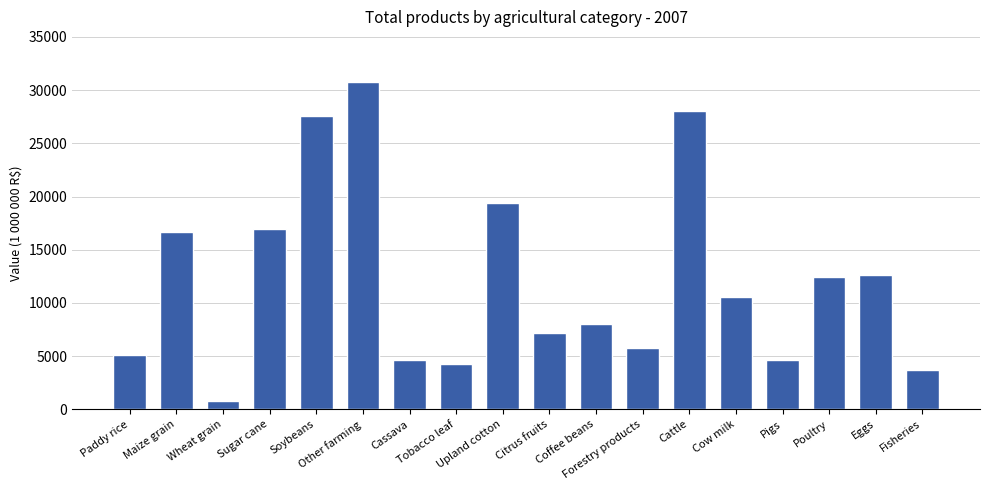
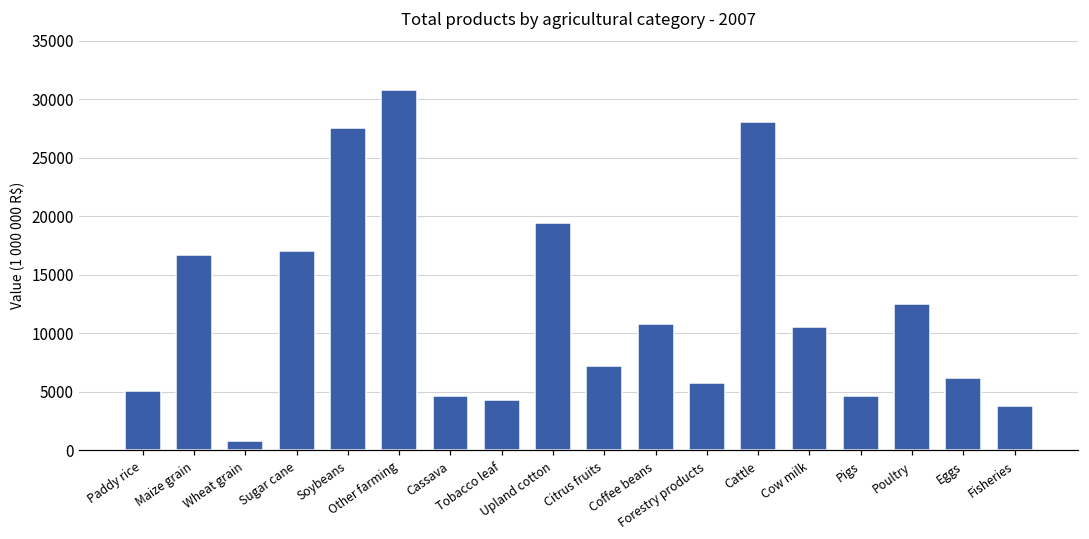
Coffee beans: 8000 -> 10800
Eggs: 12600 -> 6100
